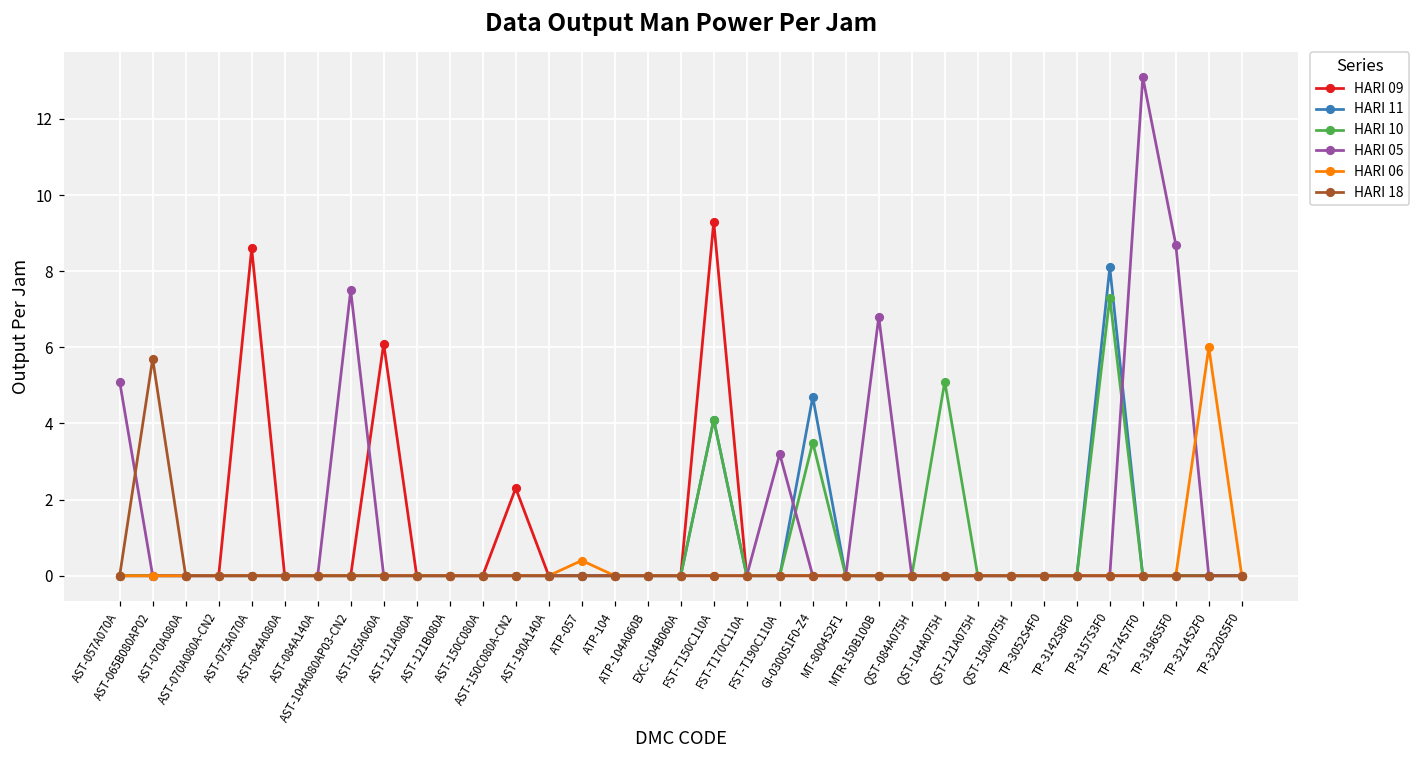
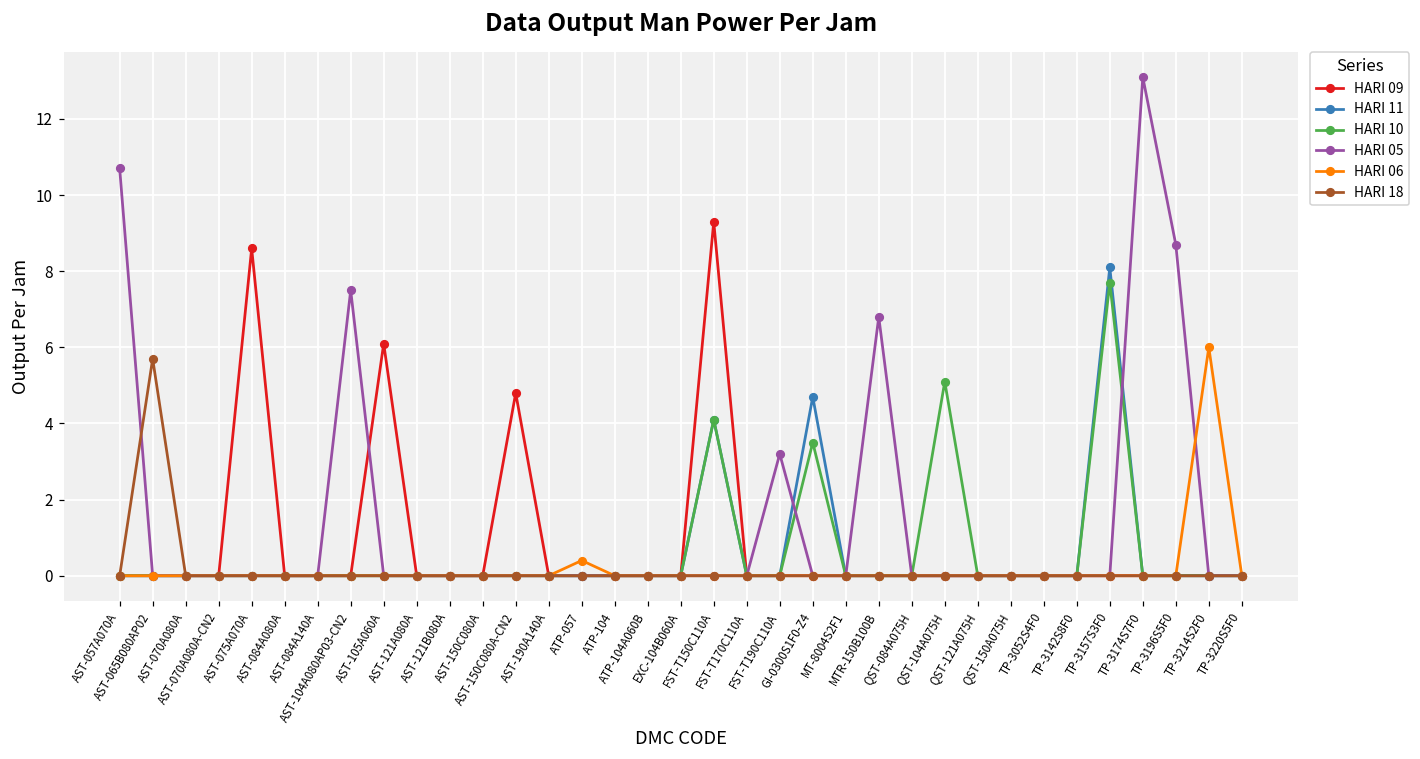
HARI 05, AST-057A070A: 5.1 -> 10.7
HARI 09, AST-150C080A-CN2: 2.3 -> 4.8
HARI 10, TP-3157S3F0: 7.3 -> 7.7
